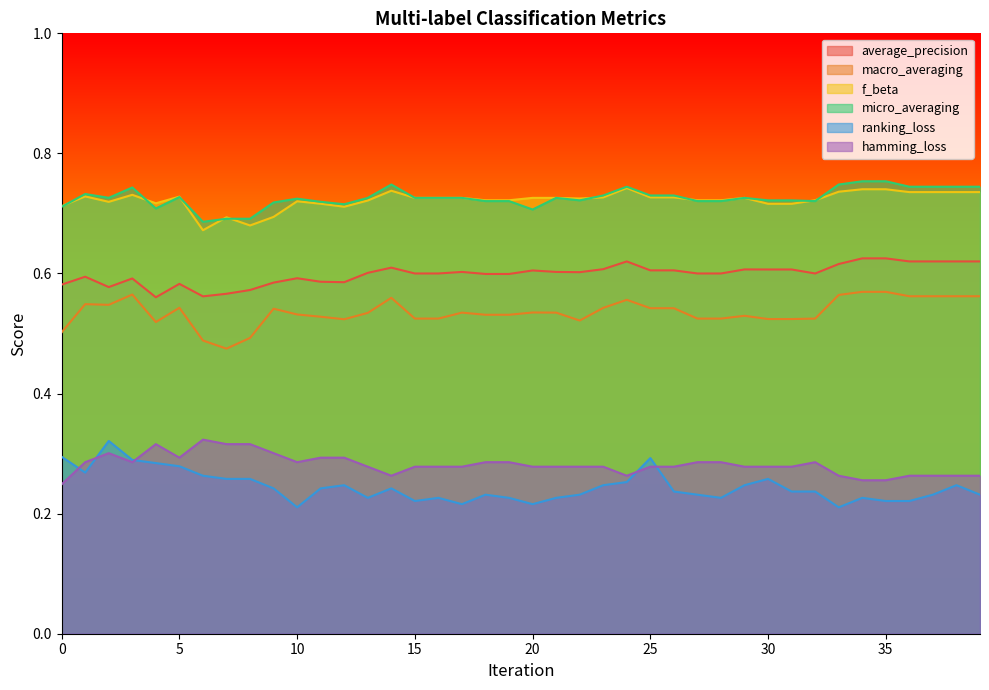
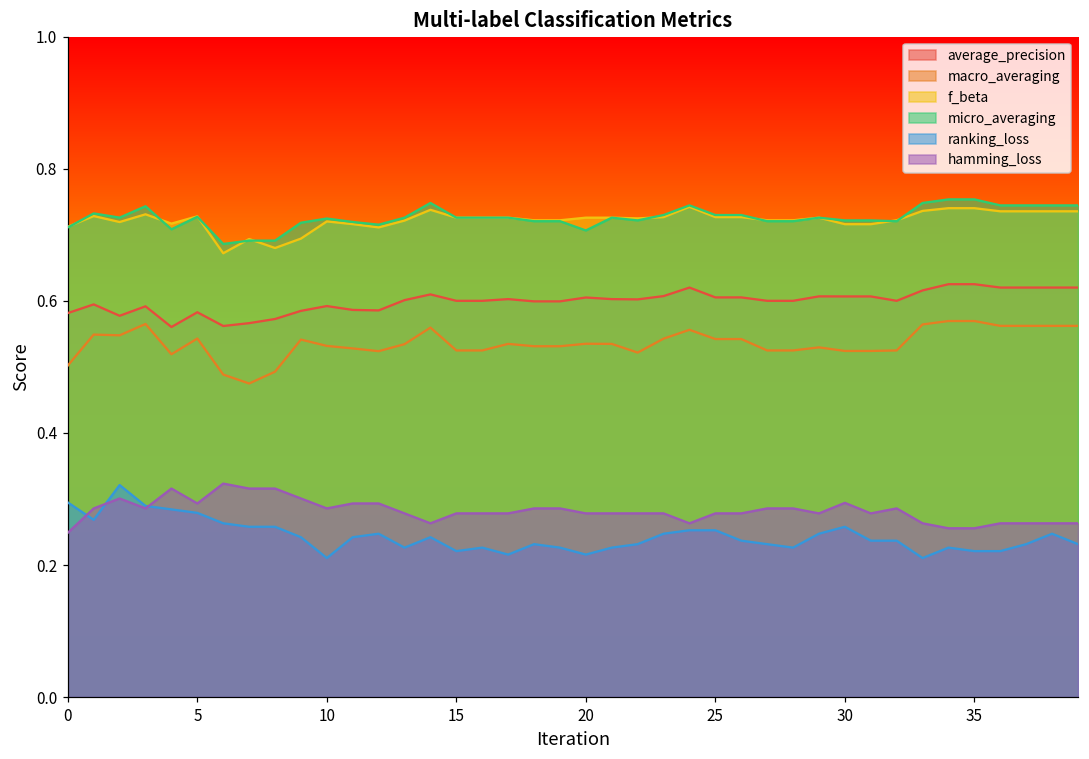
ranking_loss, 25: 0.29 -> 0.25
hamming_loss, 30: 0.28 -> 0.29
